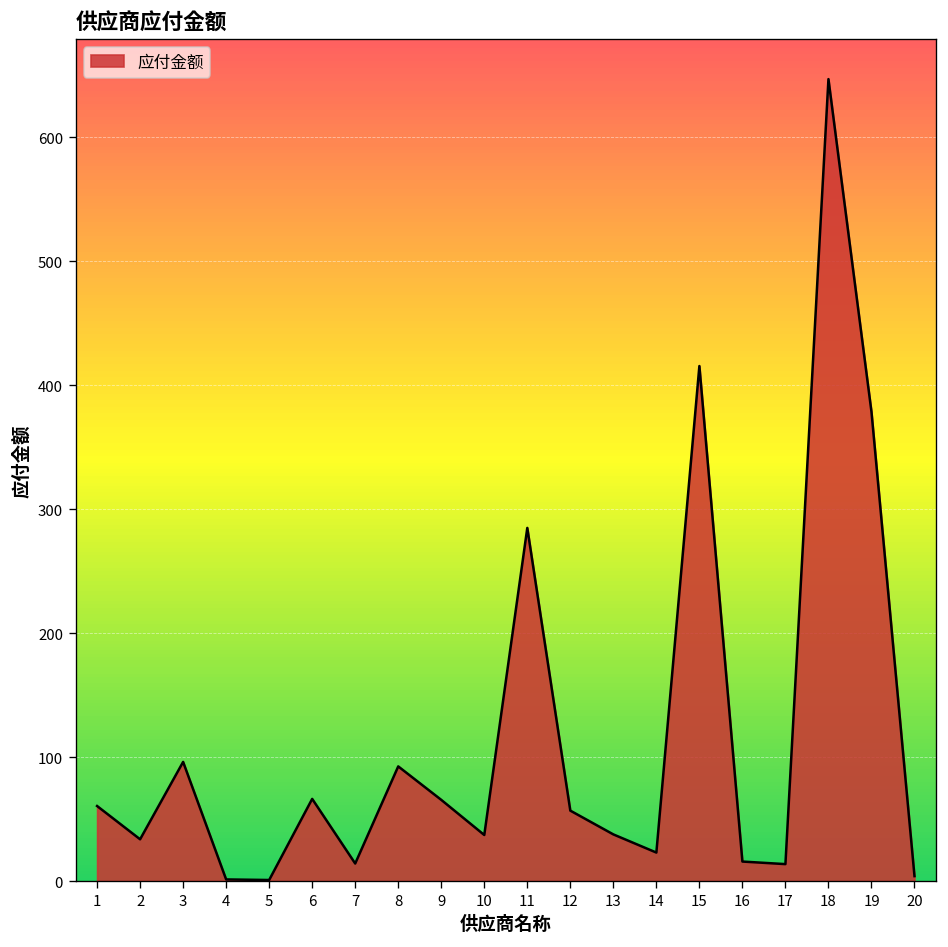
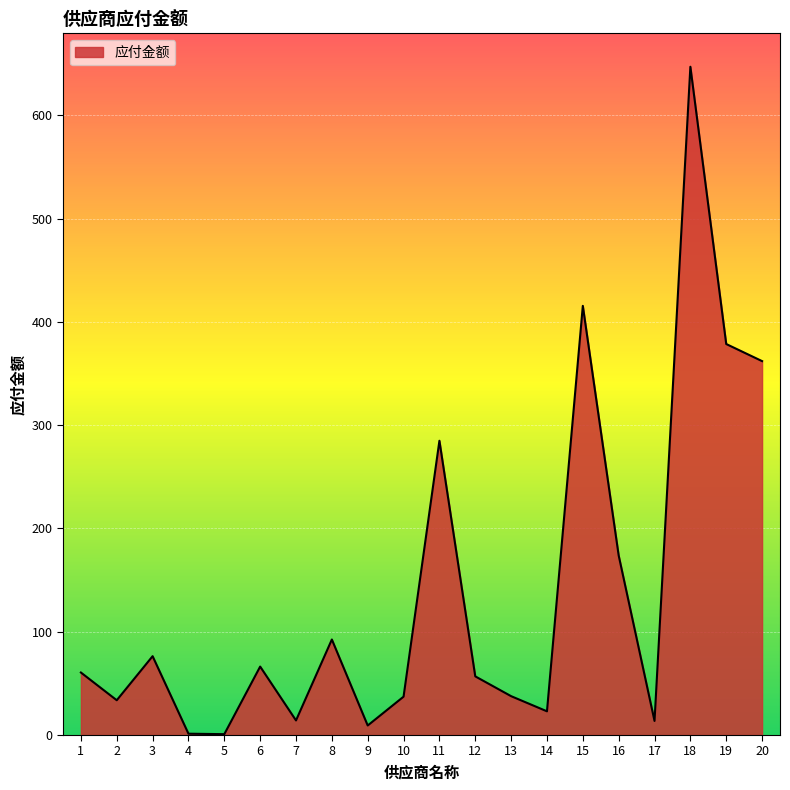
3: 96 -> 76
9: 65 -> 9
16: 16 -> 174
20: 4 -> 362
